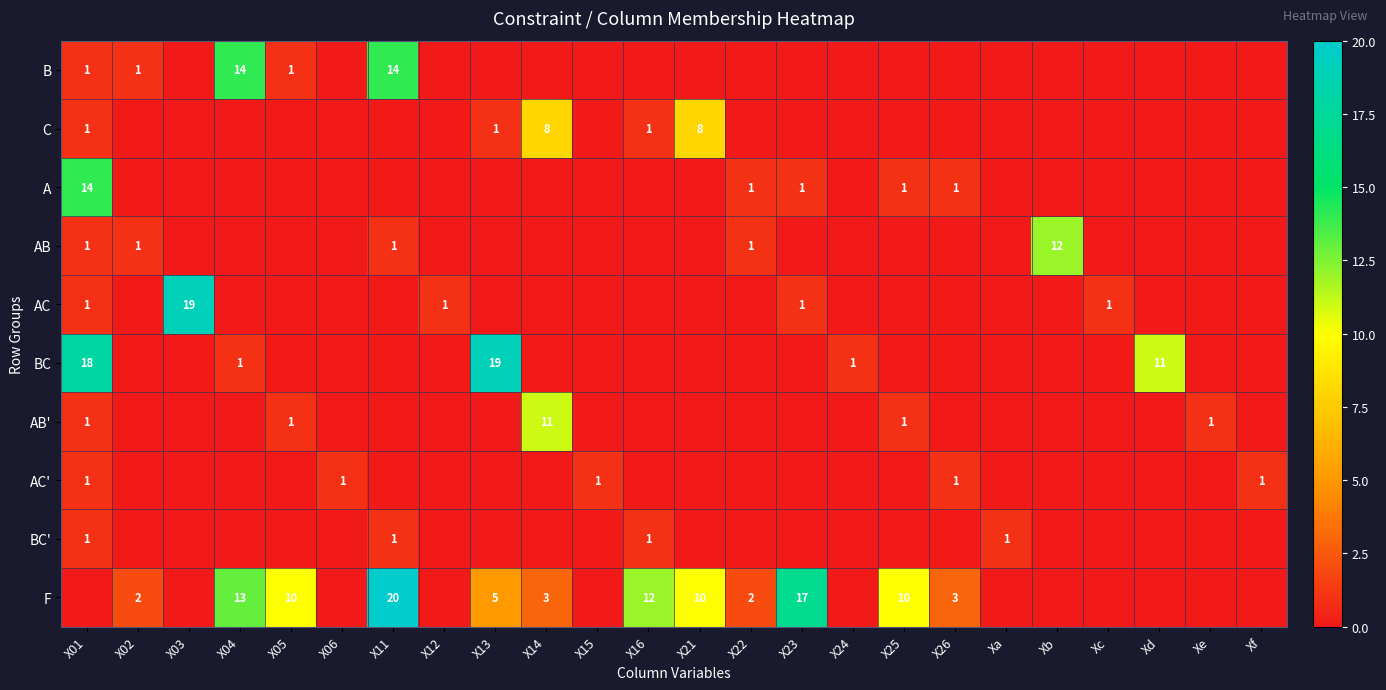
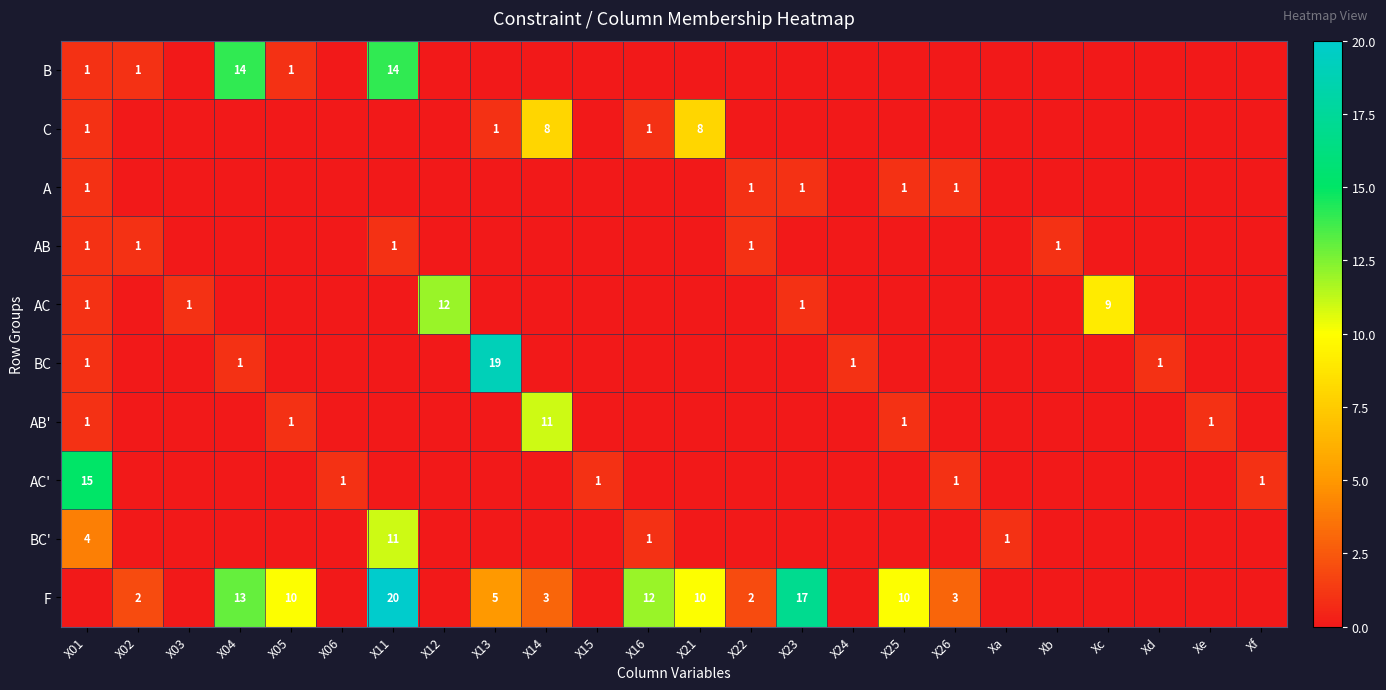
A, X01: 14 -> 1
AB, Xb: 12 -> 1
AC, X03: 19 -> 1
AC, X12: 1 -> 12
AC, Xc: 1 -> 9
BC, X01: 18 -> 1
BC, Xd: 11 -> 1
AC', X01: 1 -> 15
BC', X01: 1 -> 4
BC', X11: 1 -> 11
